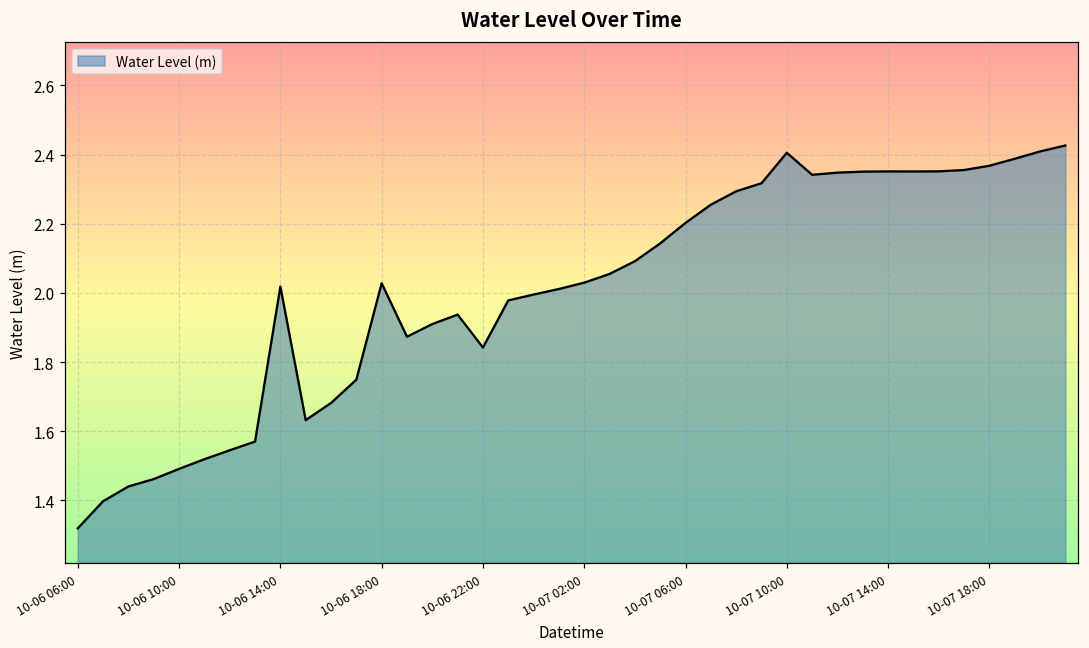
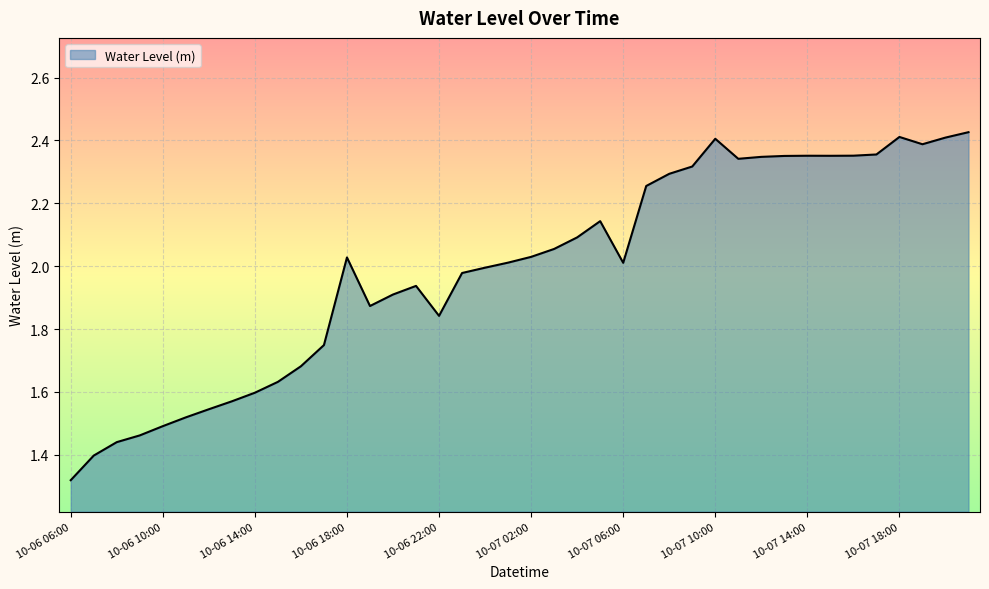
10-06 14:00: 2.02 -> 1.60
10-07 06:00: 2.20 -> 2.01
10-07 18:00: 2.37 -> 2.41
